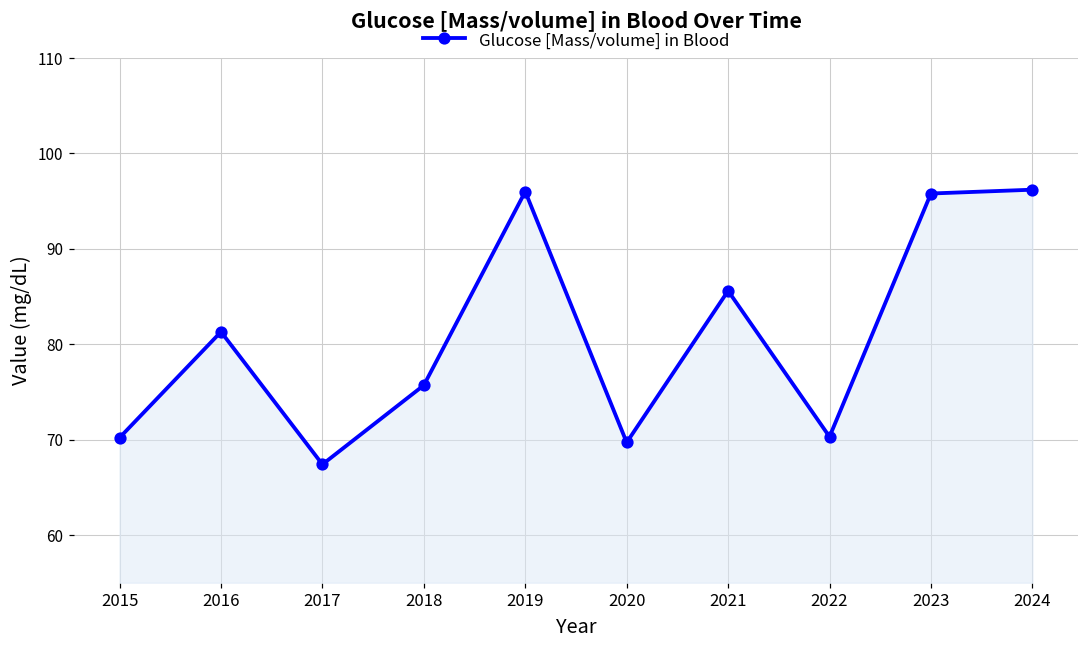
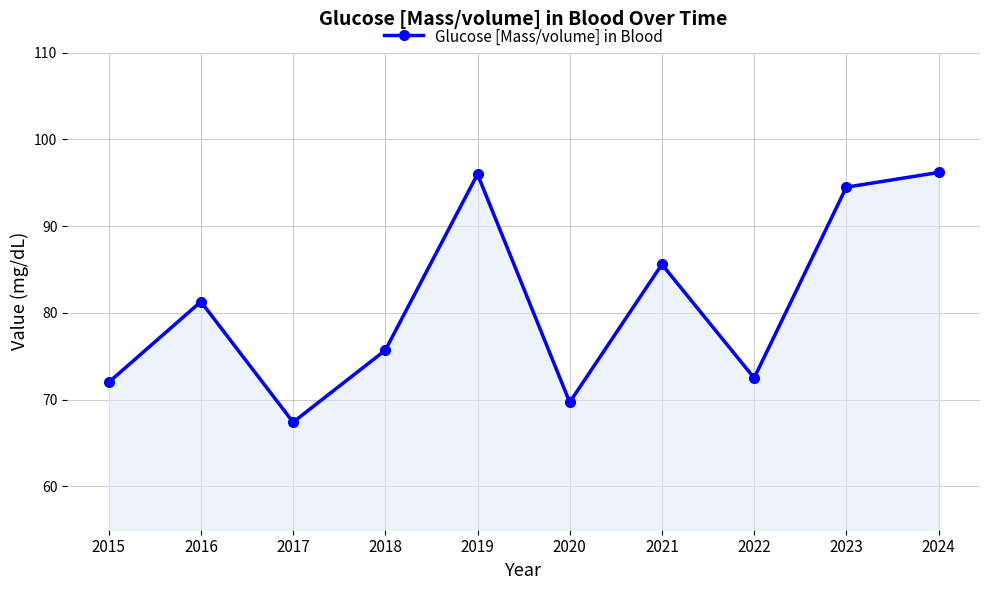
2015: 70 -> 72
2022: 70 -> 73
2023: 96 -> 95
